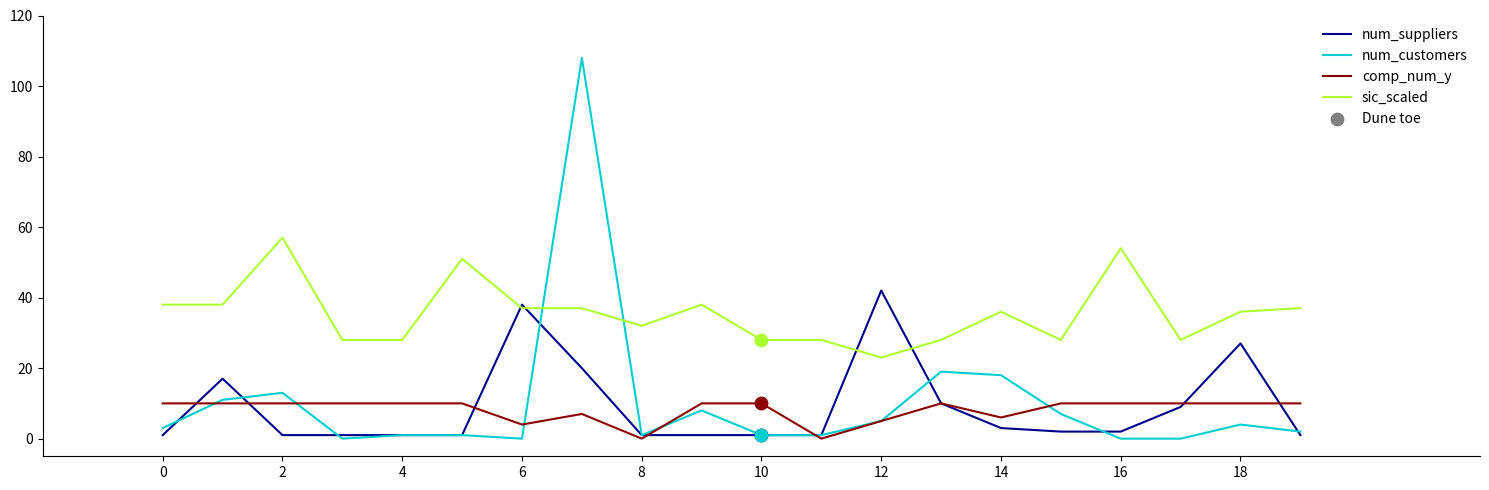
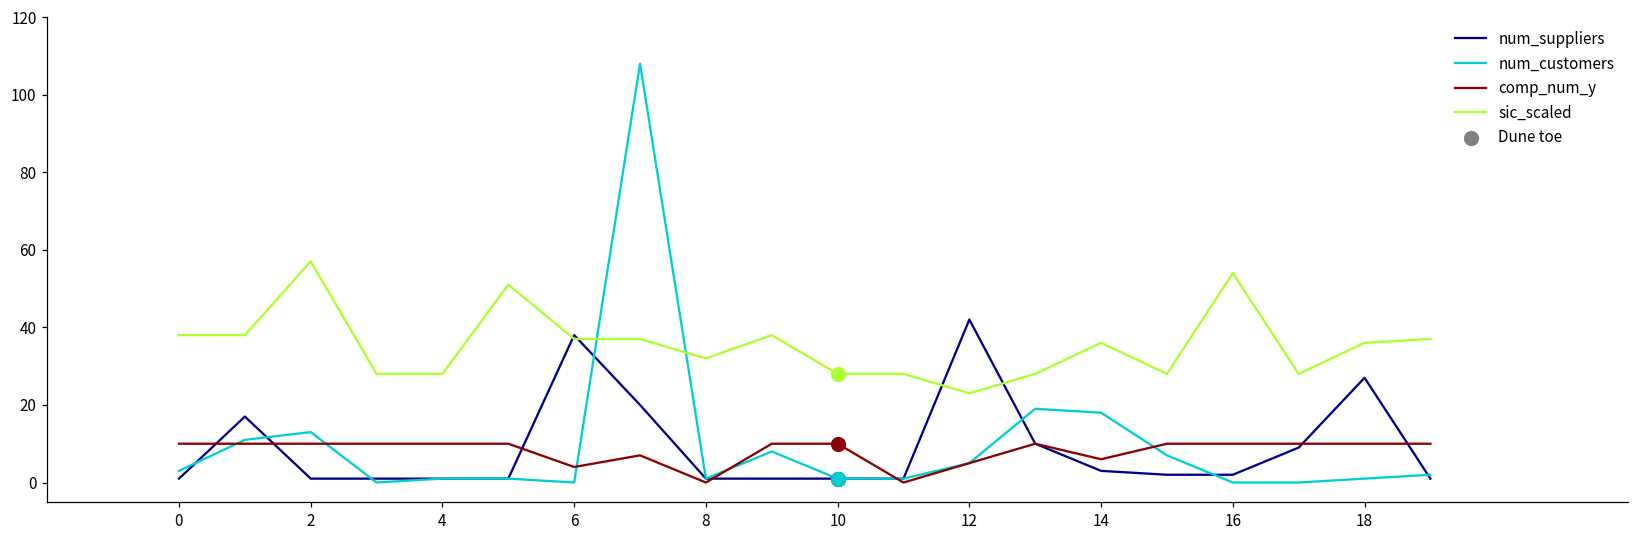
num_customers, 18: 4 -> 1
